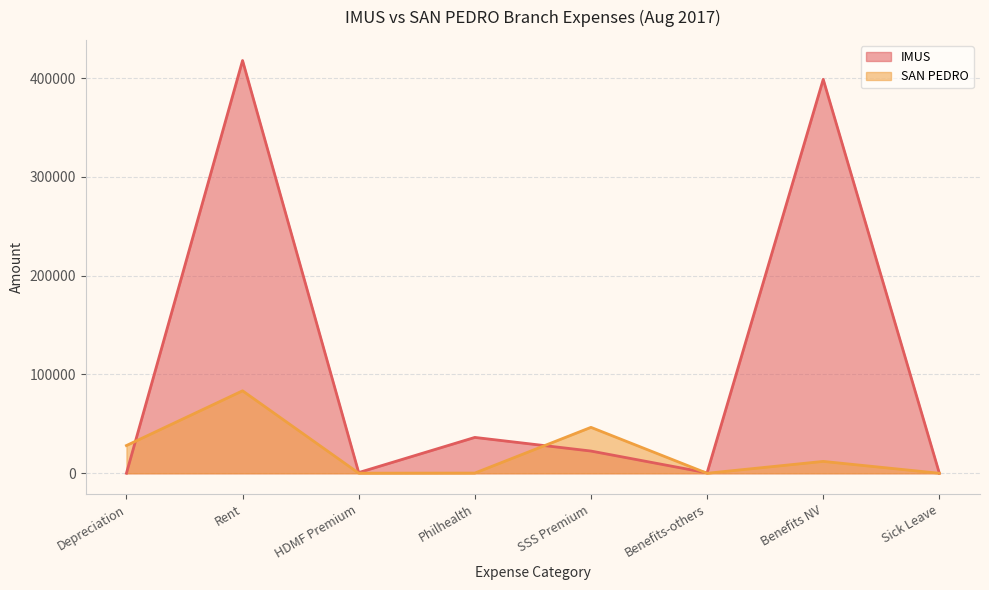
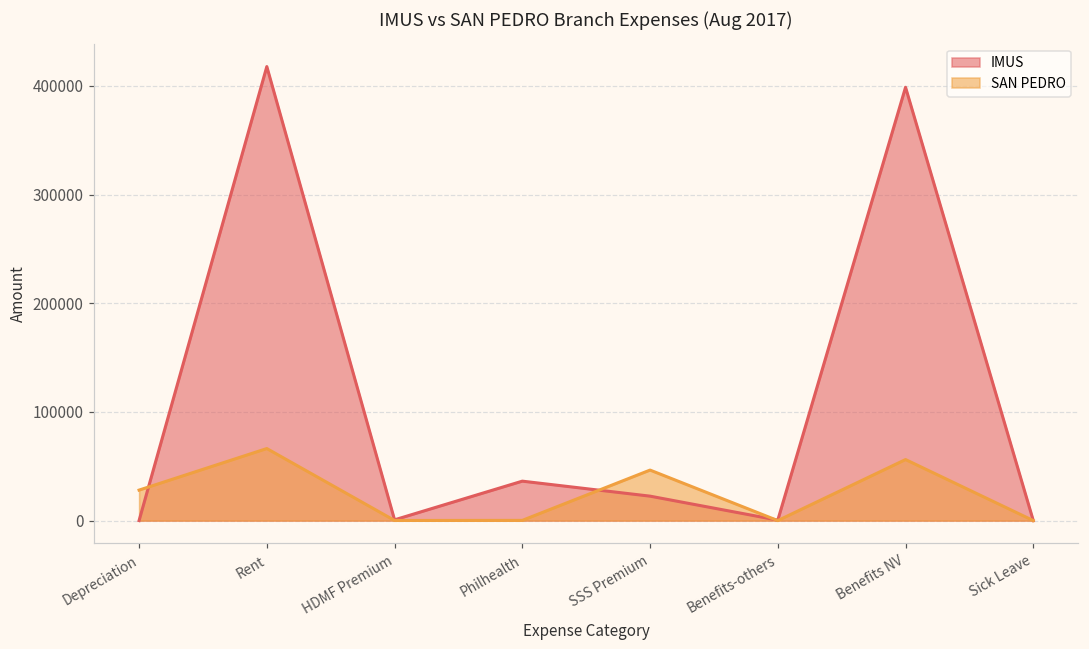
SAN PEDRO, Rent: 80000 -> 70000
SAN PEDRO, Benefits NV: 10000 -> 60000
